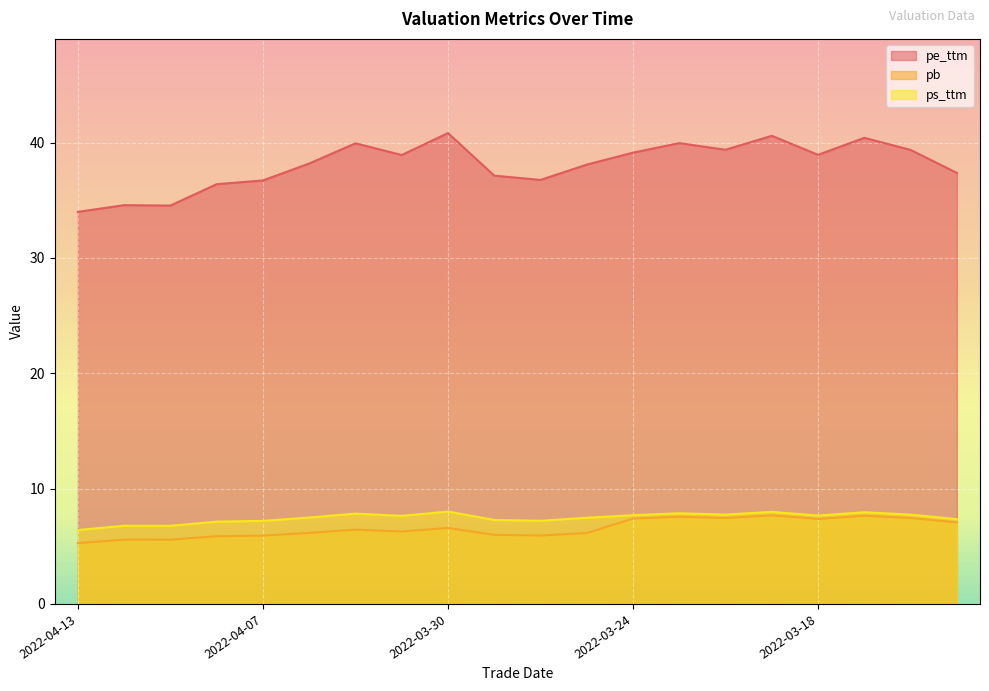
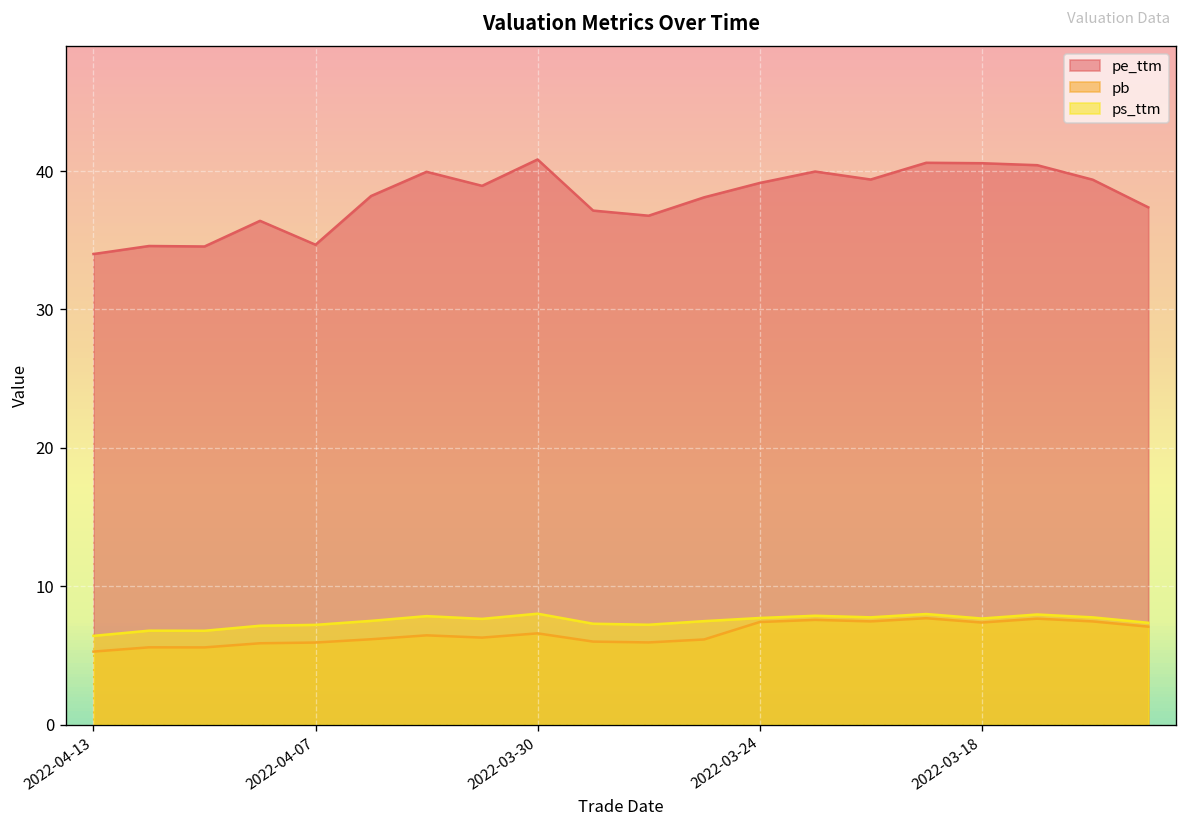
pe_ttm, 2022-04-07: 36.7 -> 34.7
pe_ttm, 2022-03-18: 38.9 -> 40.6
